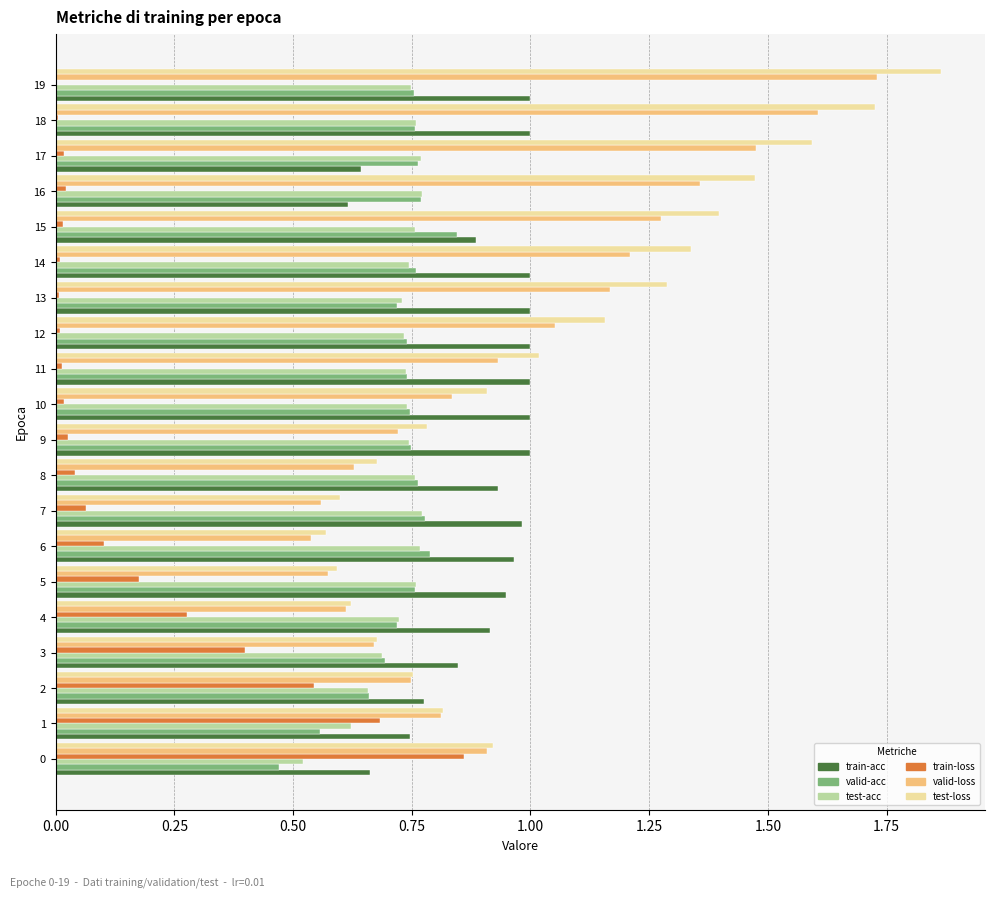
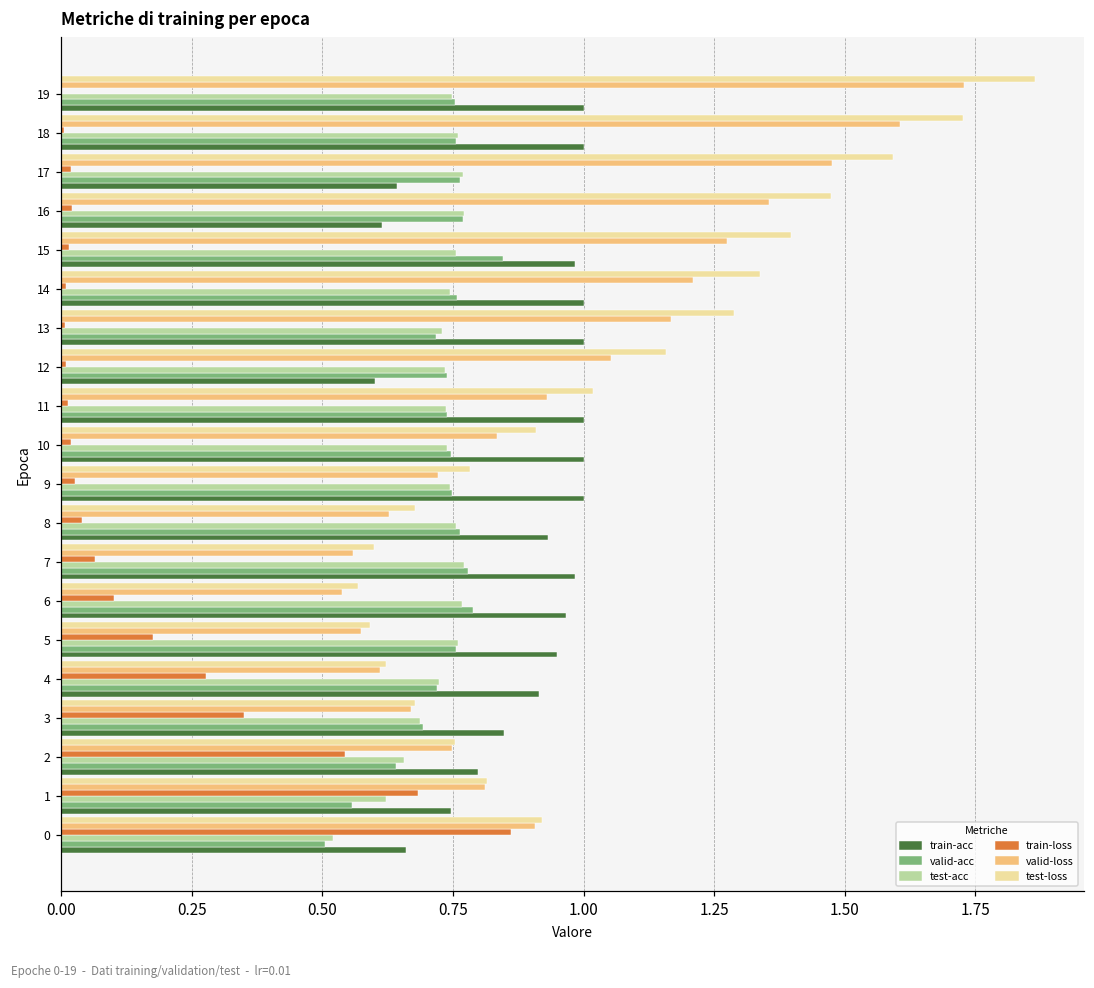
train-acc, 15: 0.89 -> 0.98
train-acc, 12: 1.0 -> 0.6
train-loss, 3: 0.40 -> 0.35
valid-acc, 2: 0.66 -> 0.64
train-acc, 2: 0.78 -> 0.80
valid-acc, 0: 0.47 -> 0.51
